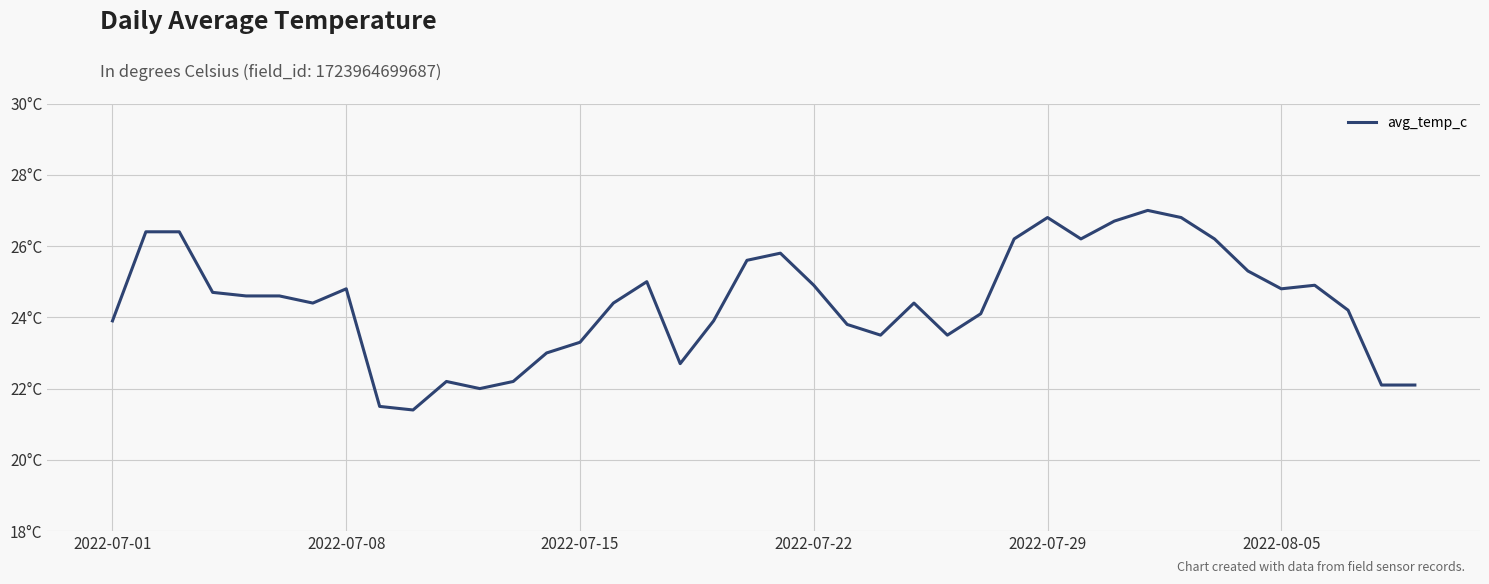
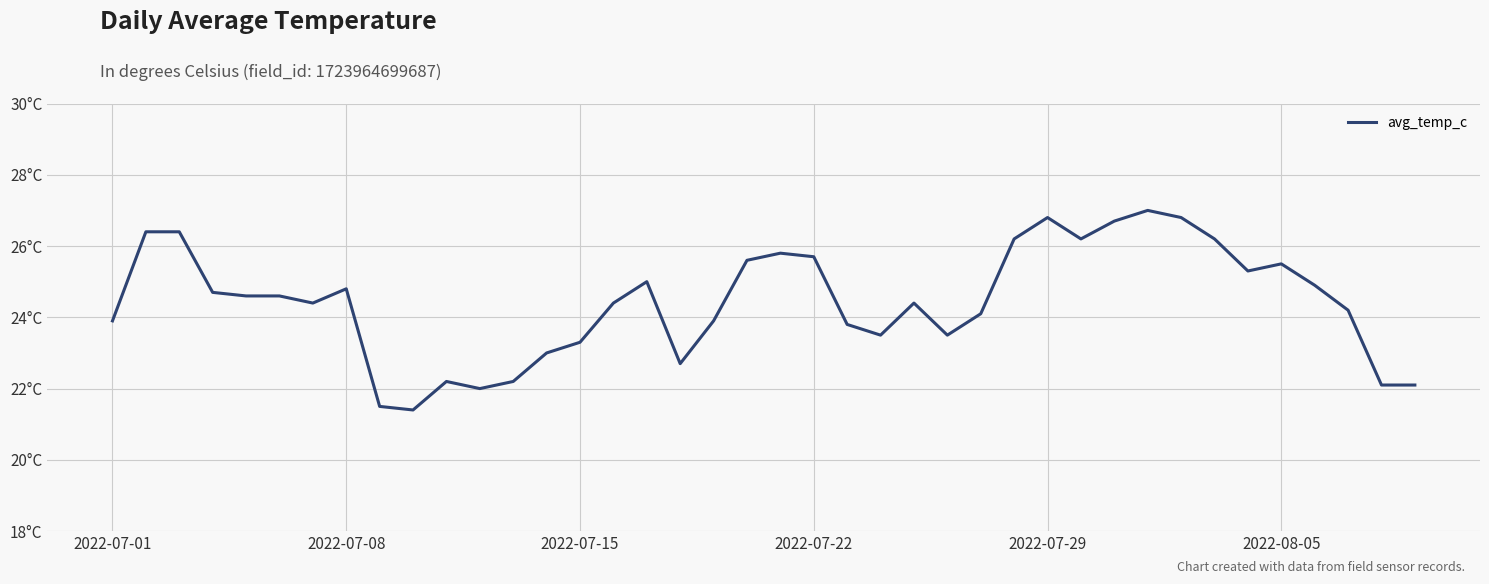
2022-07-22: 24.9°C -> 25.7°C
2022-08-05: 24.8°C -> 25.5°C
